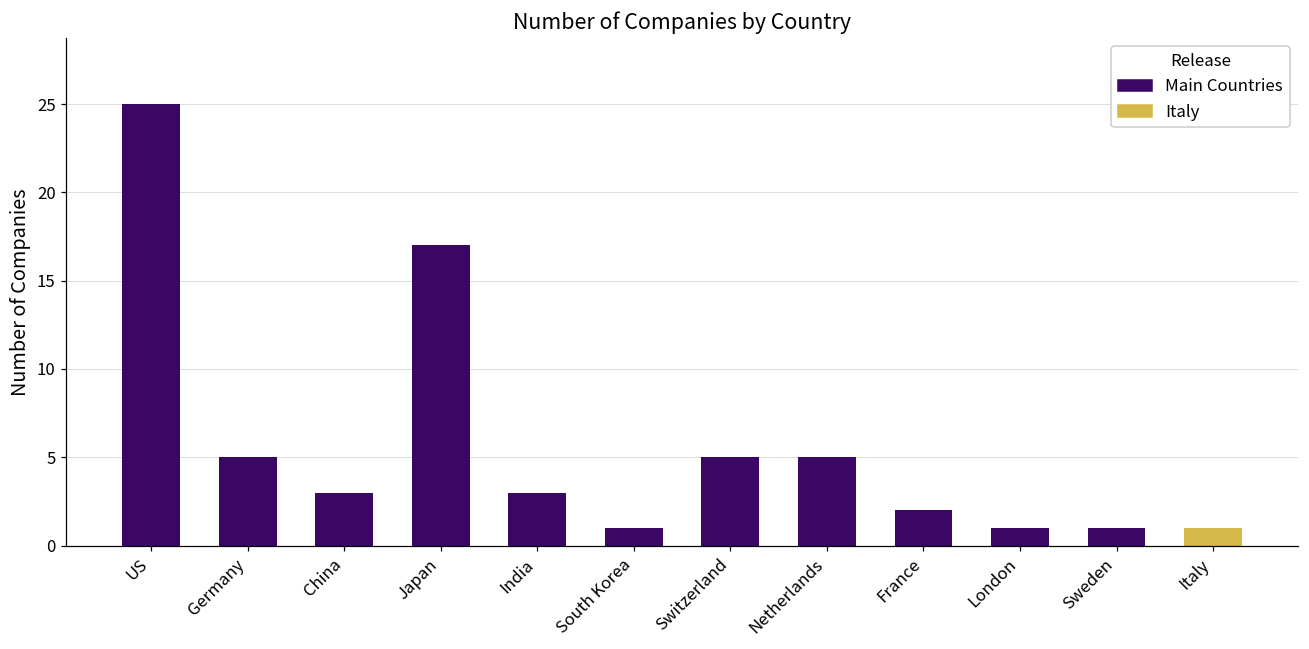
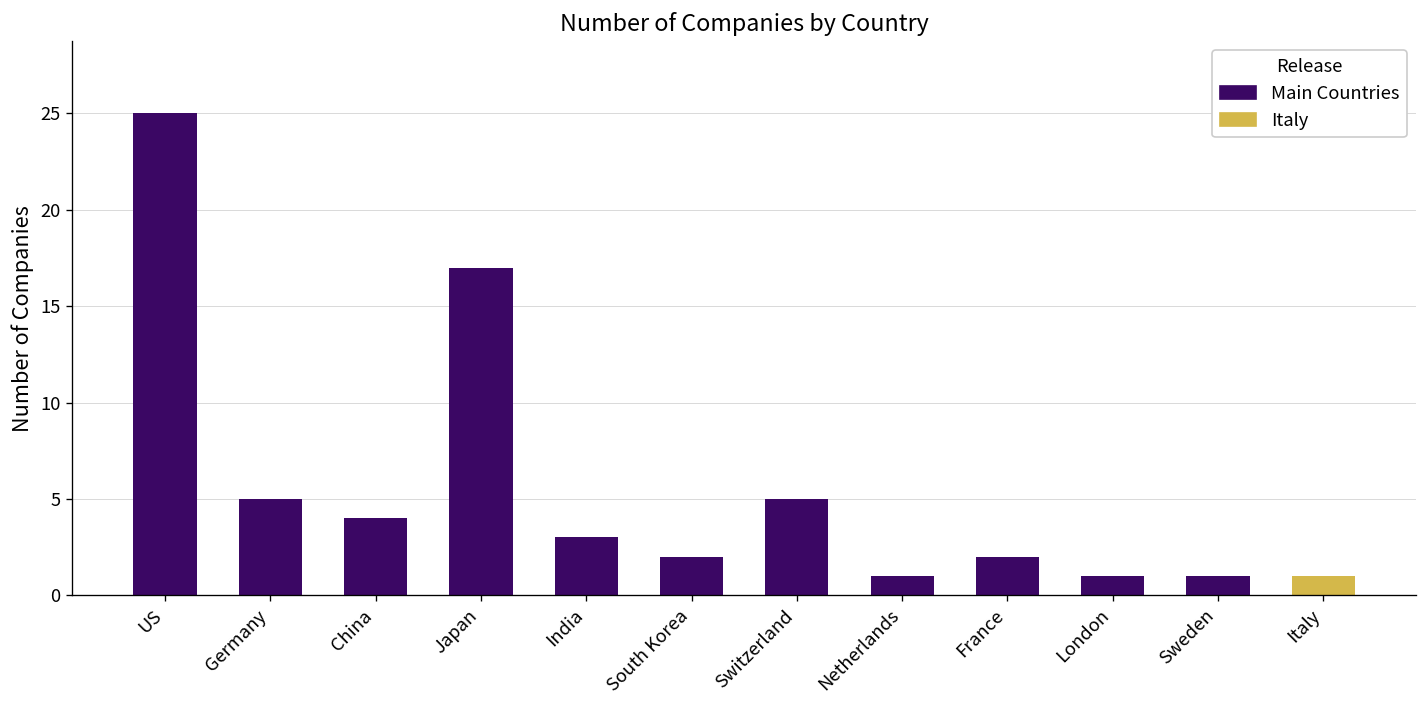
Main Countries, China: 3 -> 4
Main Countries, South Korea: 1 -> 2
Main Countries, Netherlands: 5 -> 1
